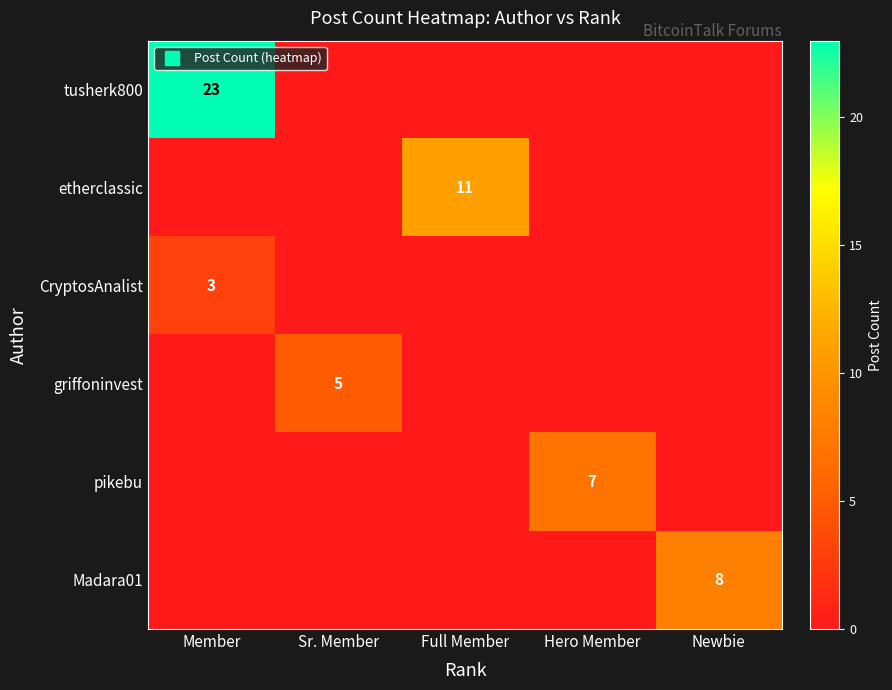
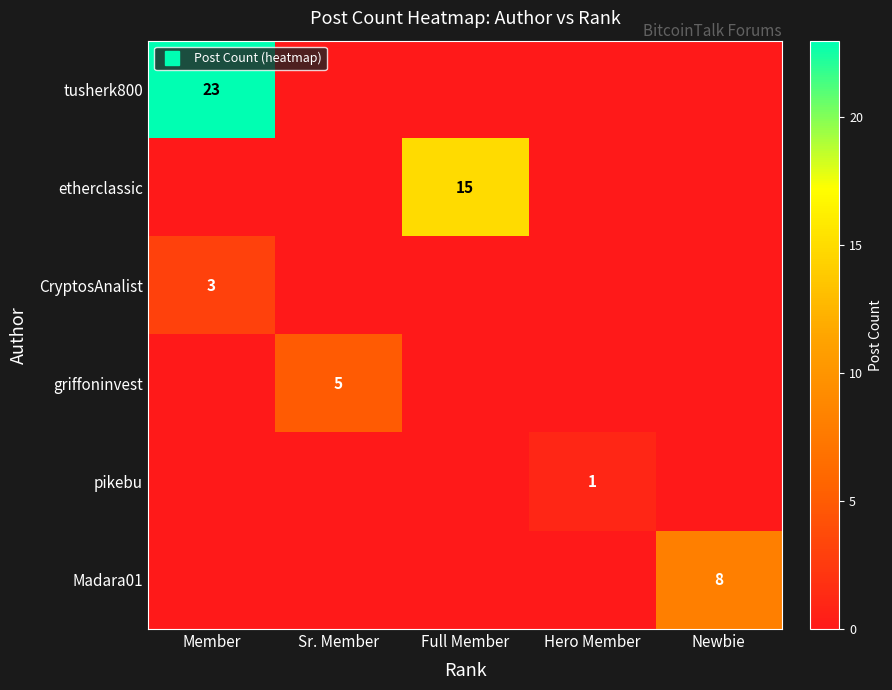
etherclassic, Full Member: 11 -> 15
pikebu, Hero Member: 7 -> 1
